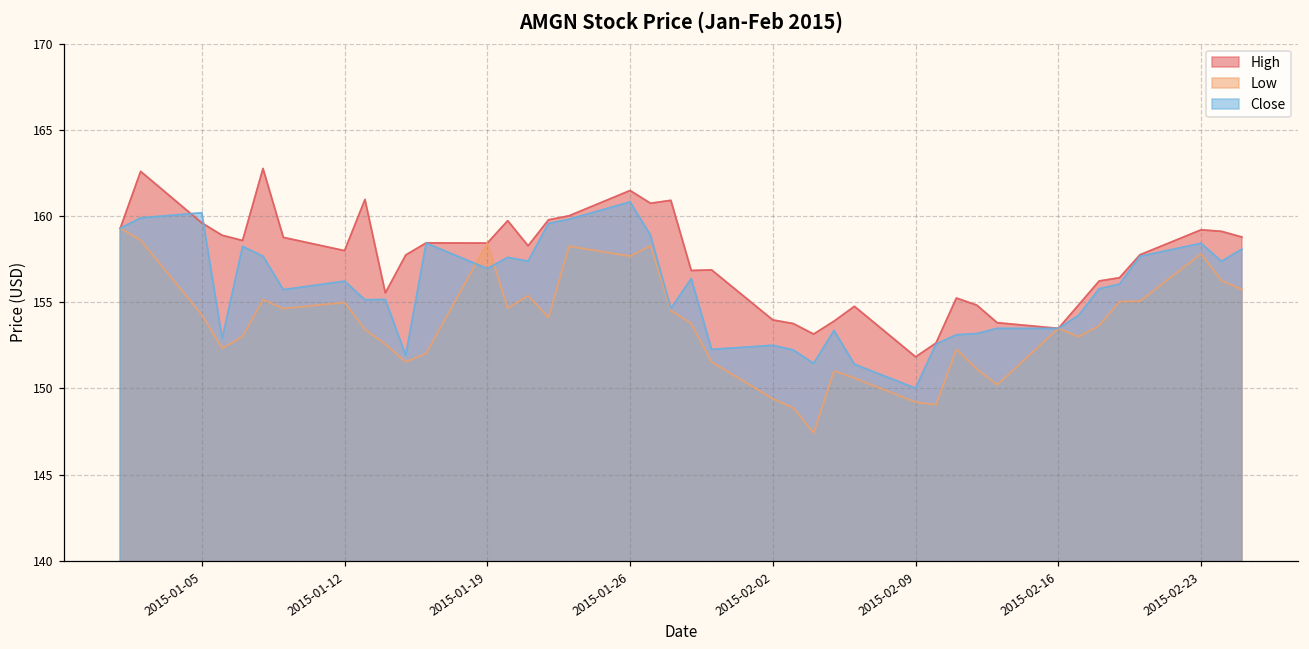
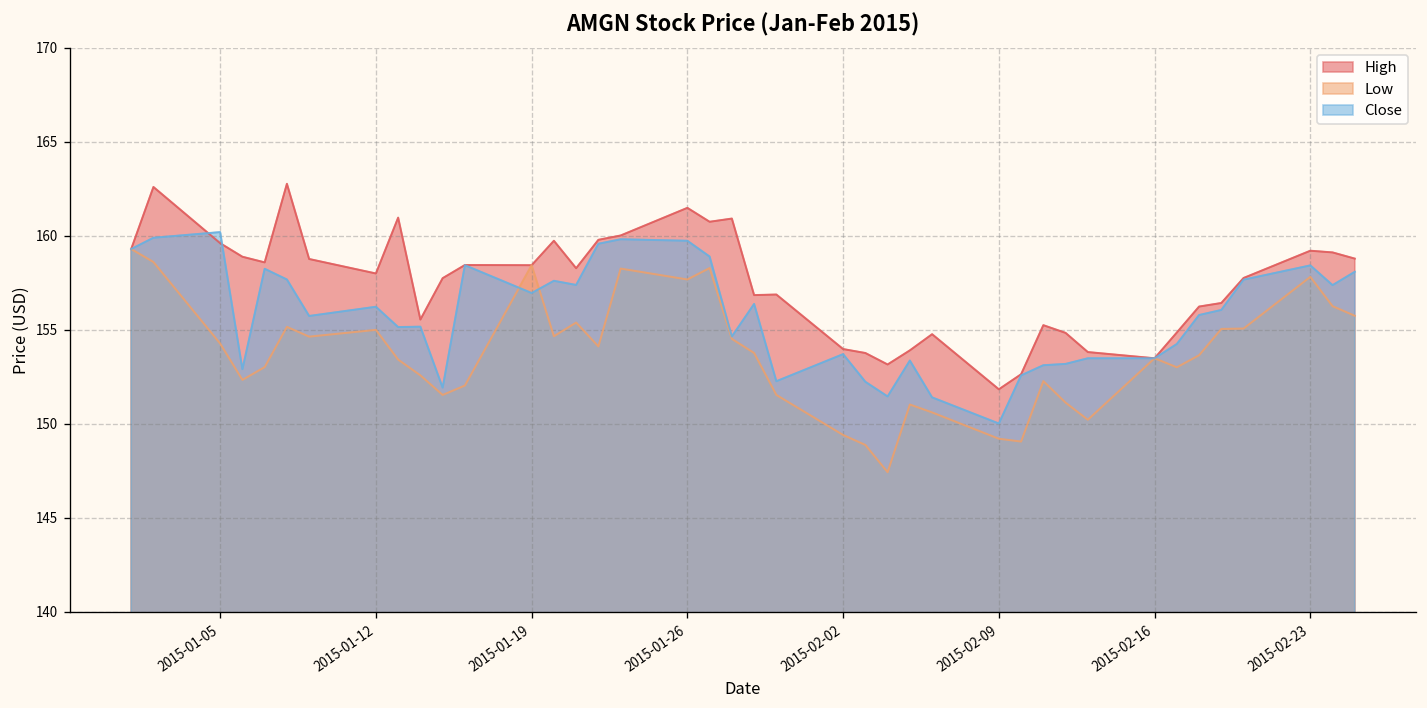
Close, 2015-01-26: 160.8 -> 159.7
Close, 2015-02-02: 152.5 -> 153.7
